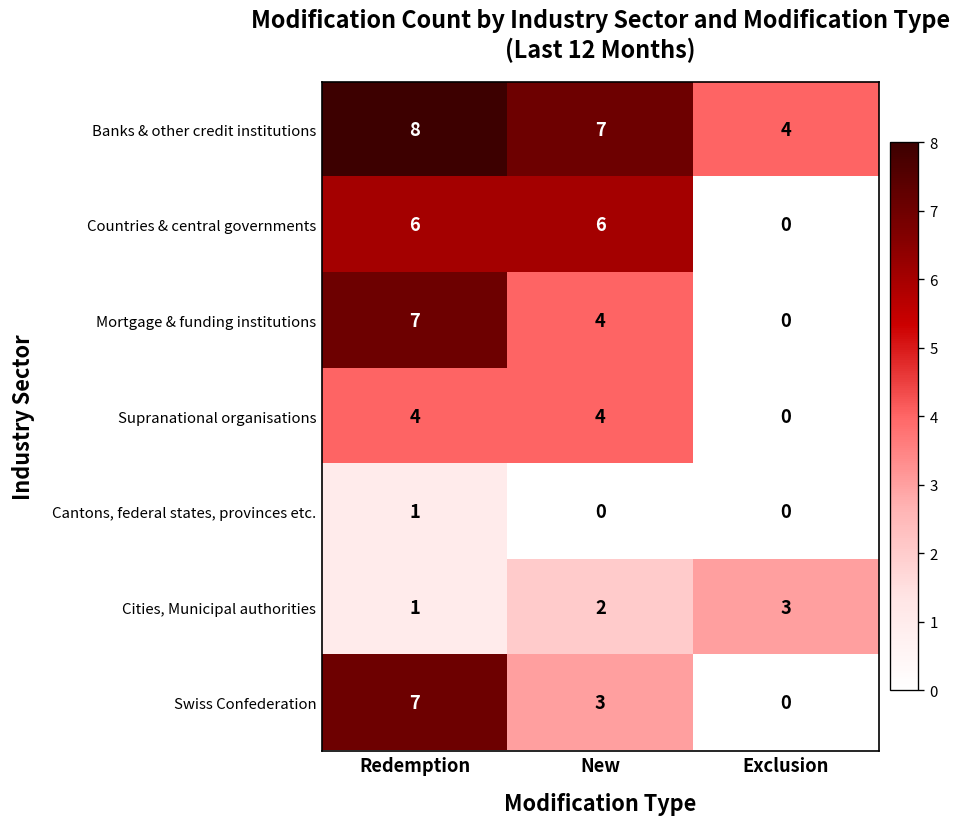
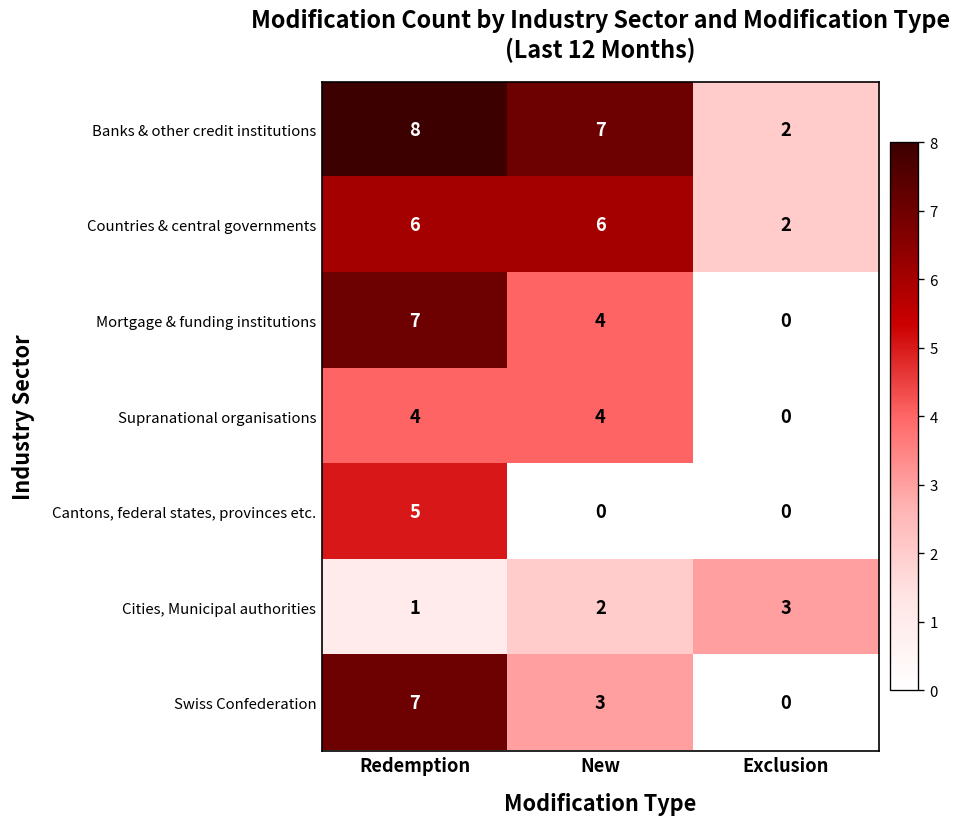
Banks & other credit institutions, Exclusion: 4 -> 2
Countries & central governments, Exclusion: 0 -> 2
Cantons, federal states, provinces etc., Redemption: 1 -> 5
